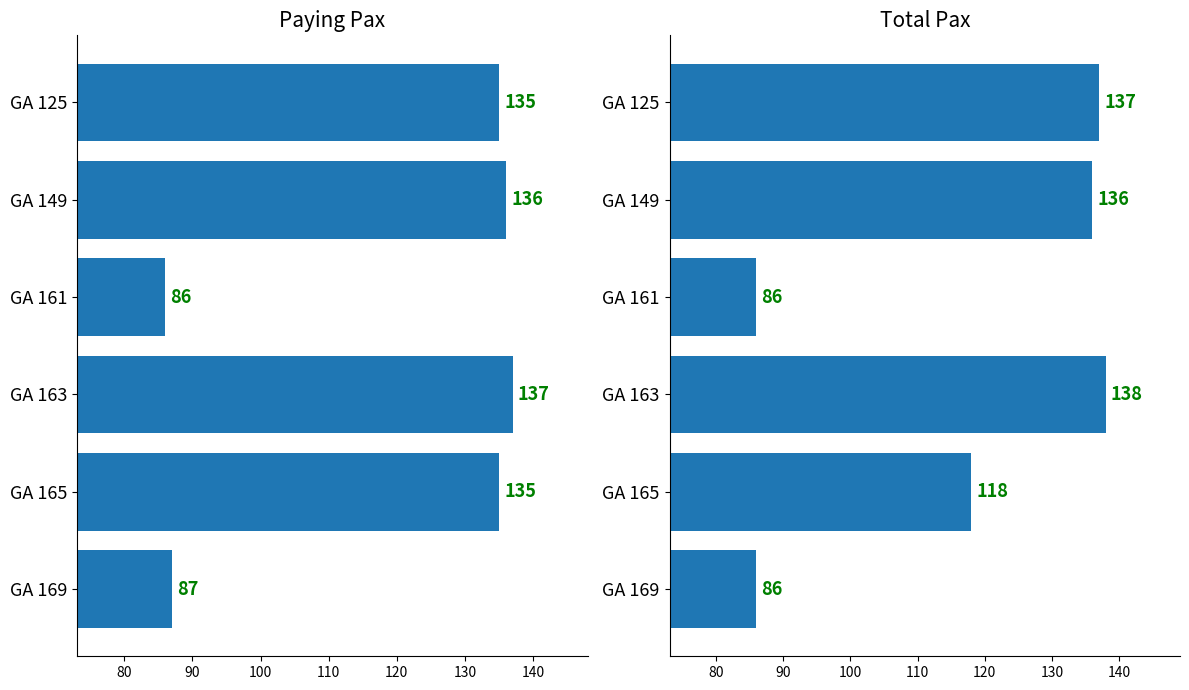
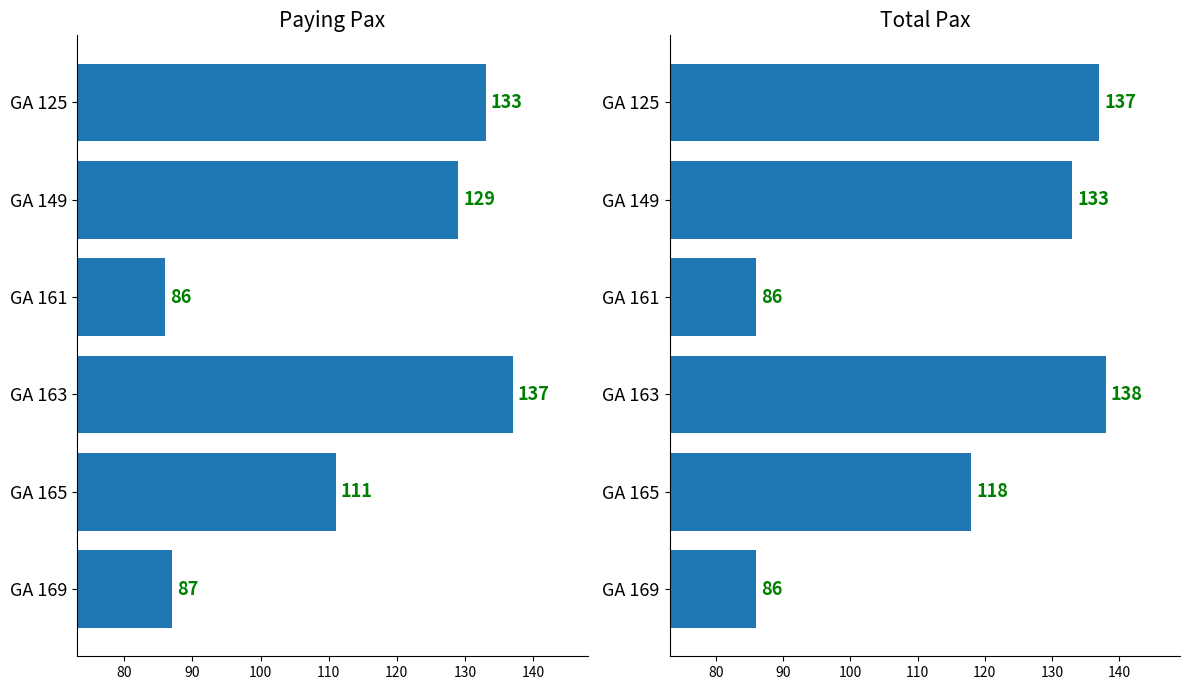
Paying Pax, GA 125: 135 -> 133
Paying Pax, GA 149: 136 -> 129
Paying Pax, GA 165: 135 -> 111
Total Pax, GA 149: 136 -> 133
